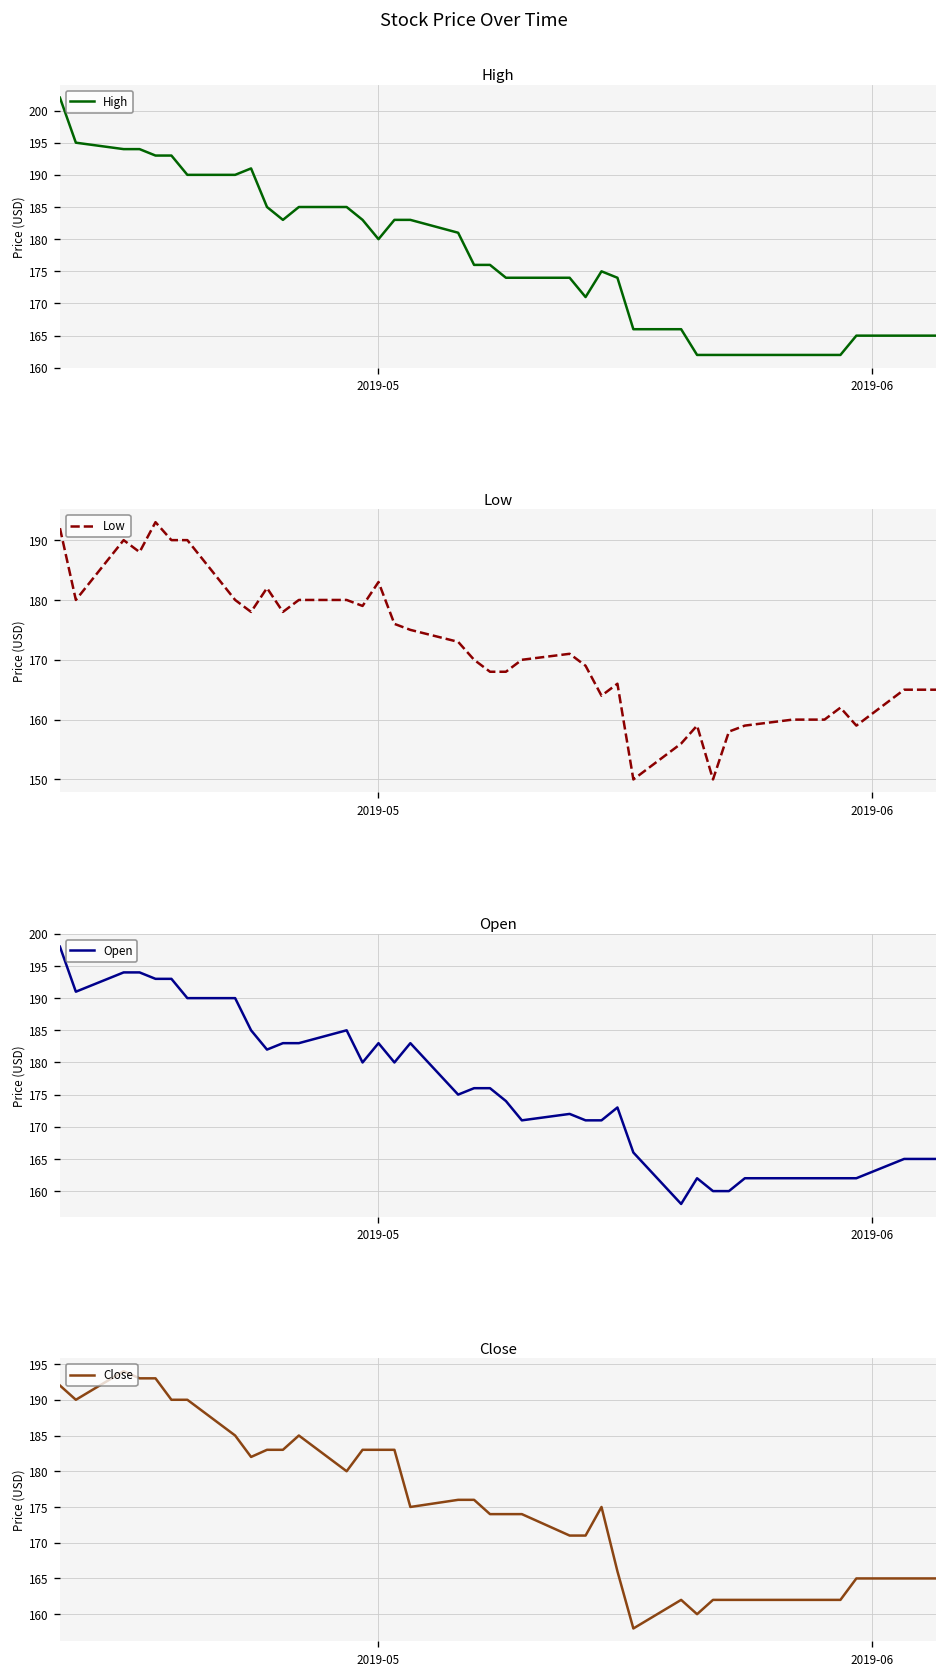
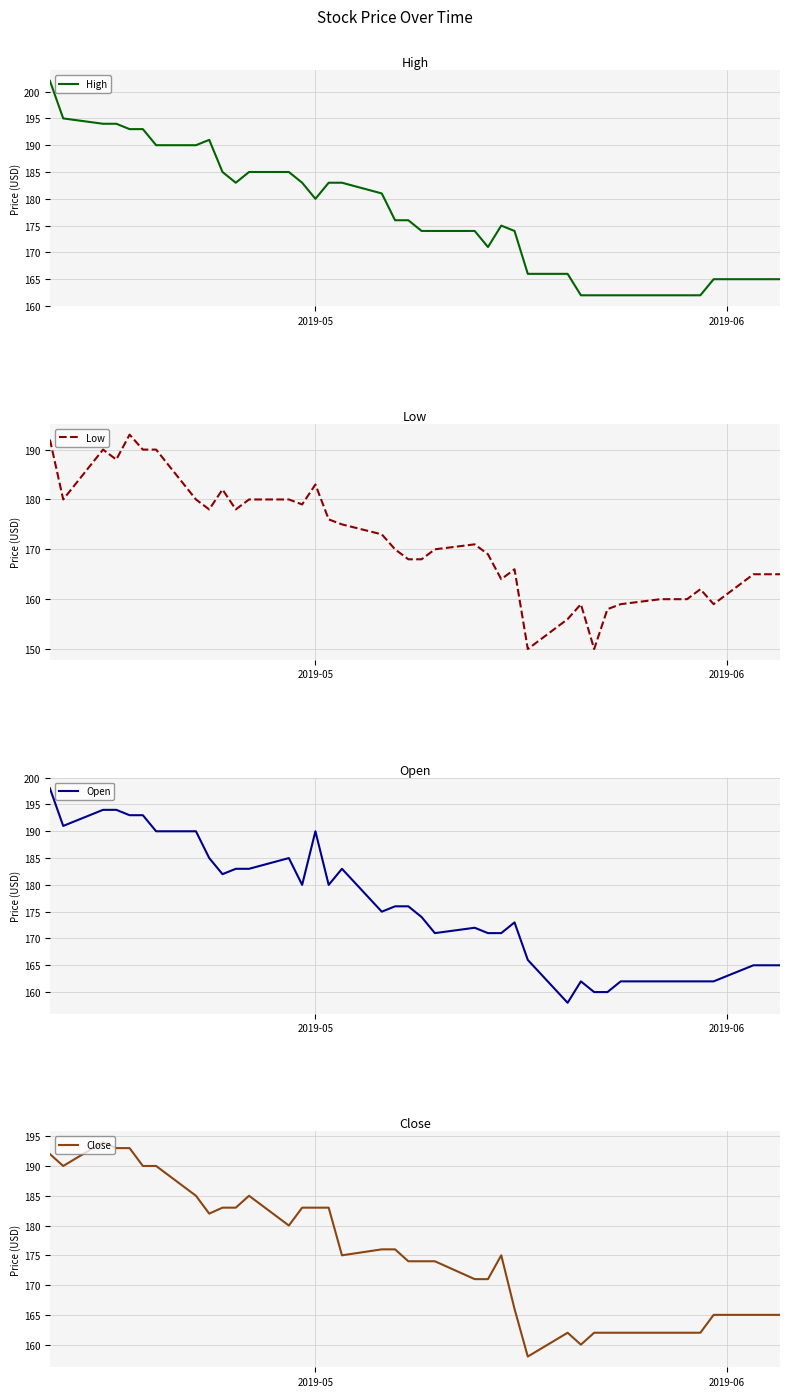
Open, 2019-05: 183 -> 190
